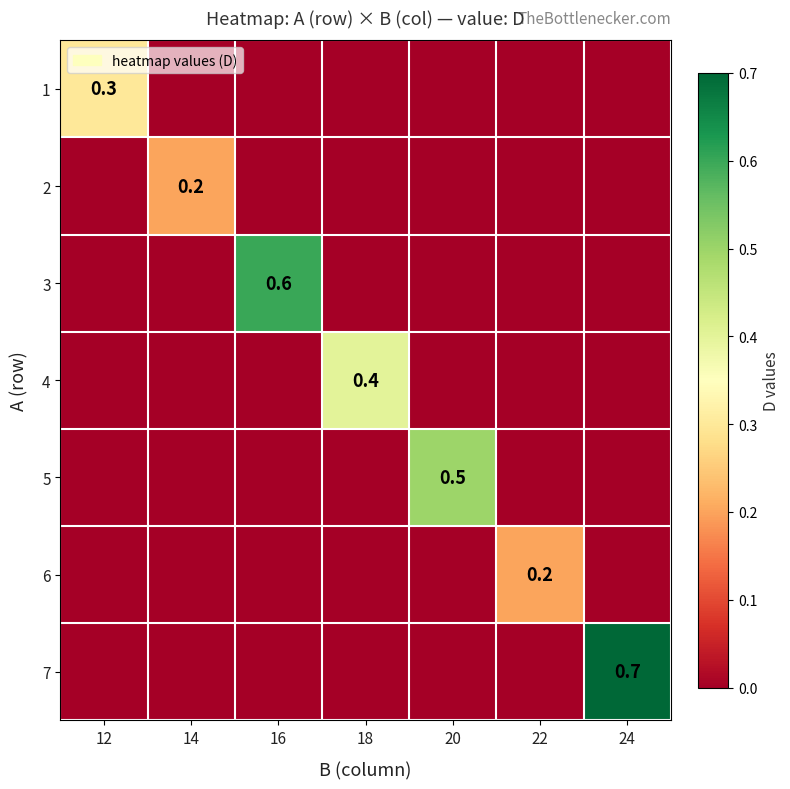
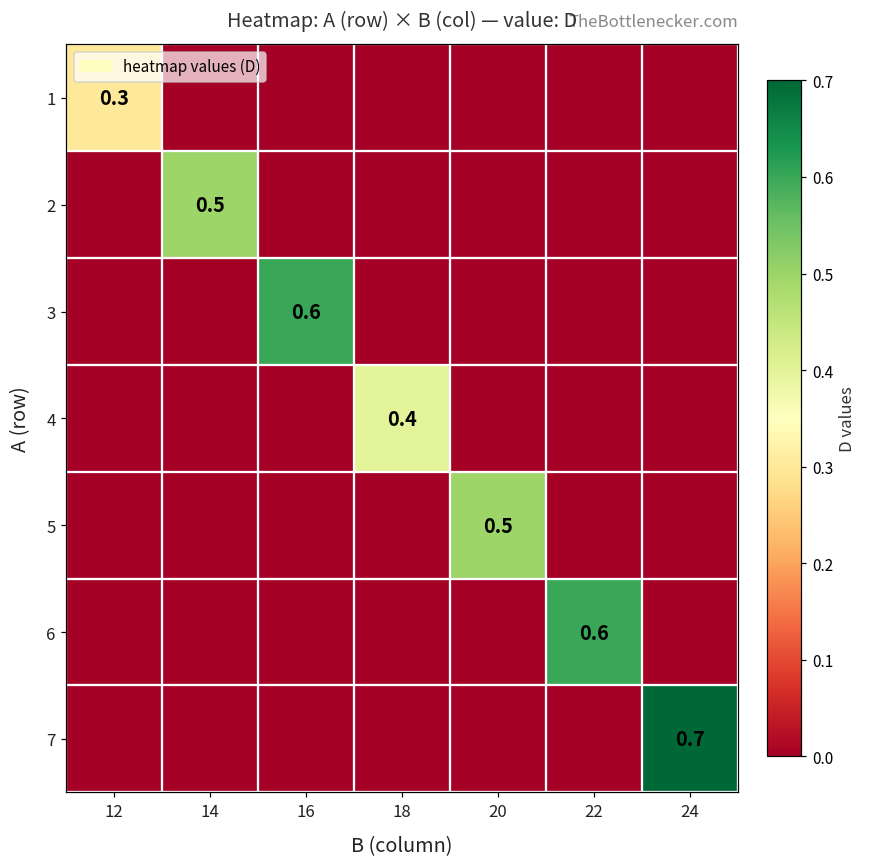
2, 14: 0.2 -> 0.5
6, 22: 0.2 -> 0.6
